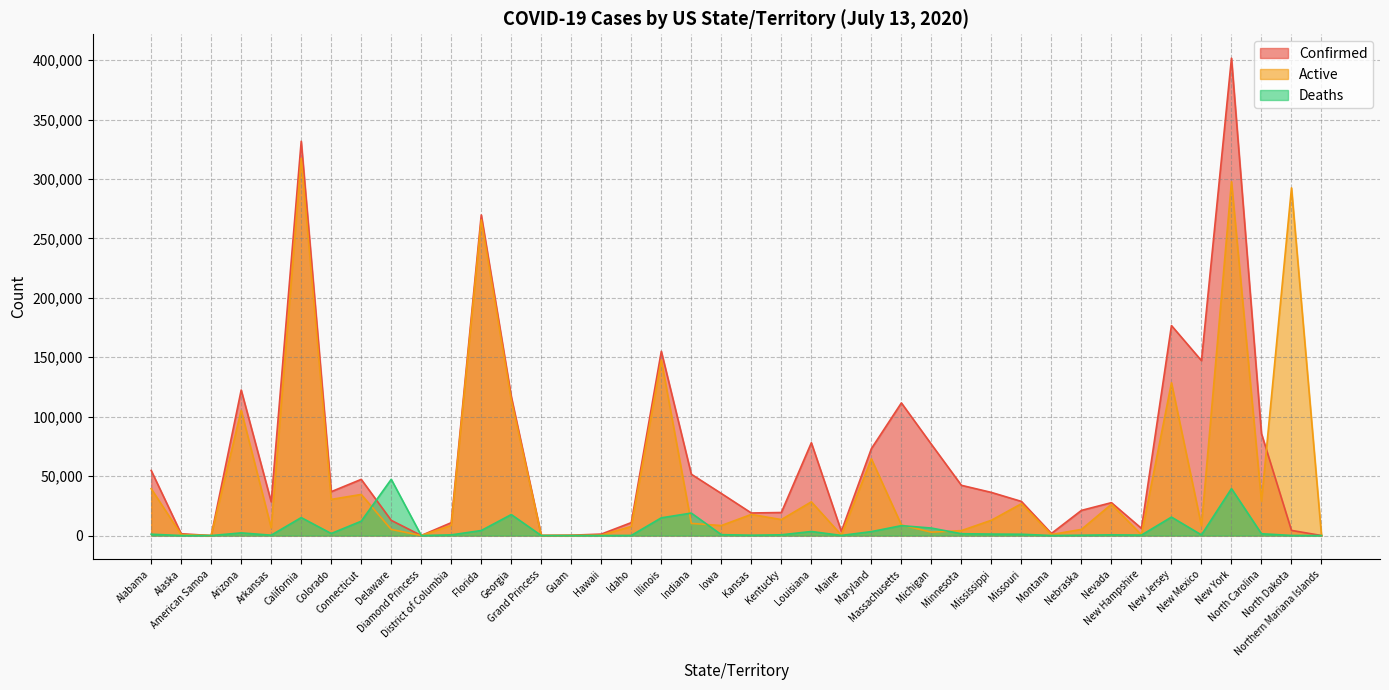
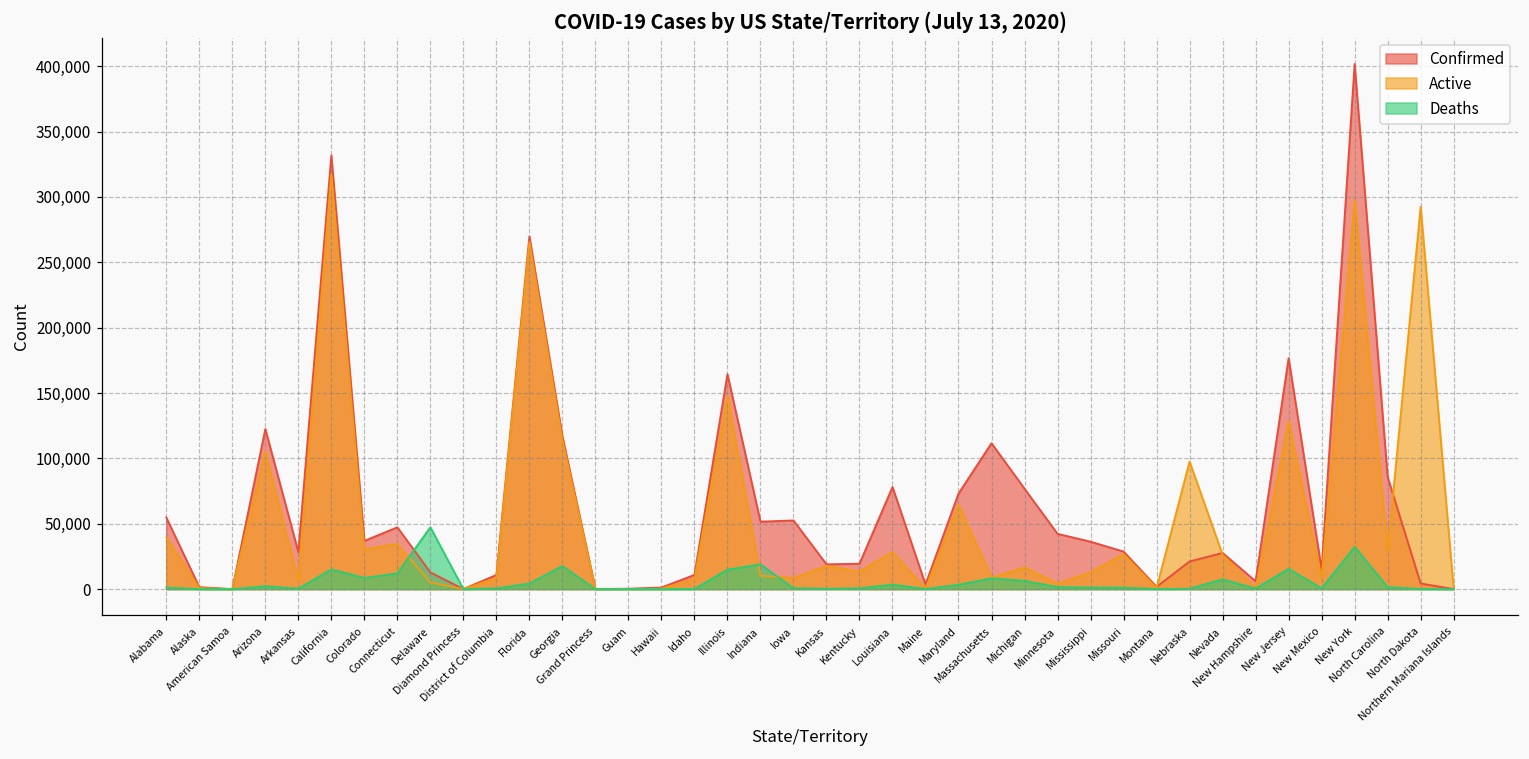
Deaths, Colorado: 2,000 -> 9,000
Confirmed, Illinois: 155,000 -> 164,000
Confirmed, Iowa: 35,000 -> 53,000
Active, Michigan: 3,000 -> 17,000
Active, Nebraska: 5,000 -> 98,000
Deaths, Nevada: 1,000 -> 7,000
Confirmed, New Mexico: 147,000 -> 15,000
Deaths, New York: 40,000 -> 32,000
